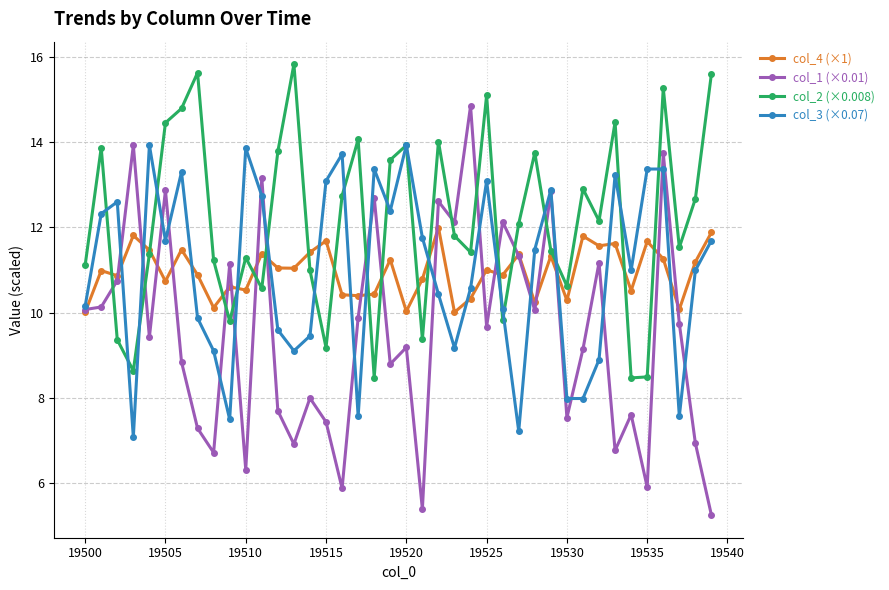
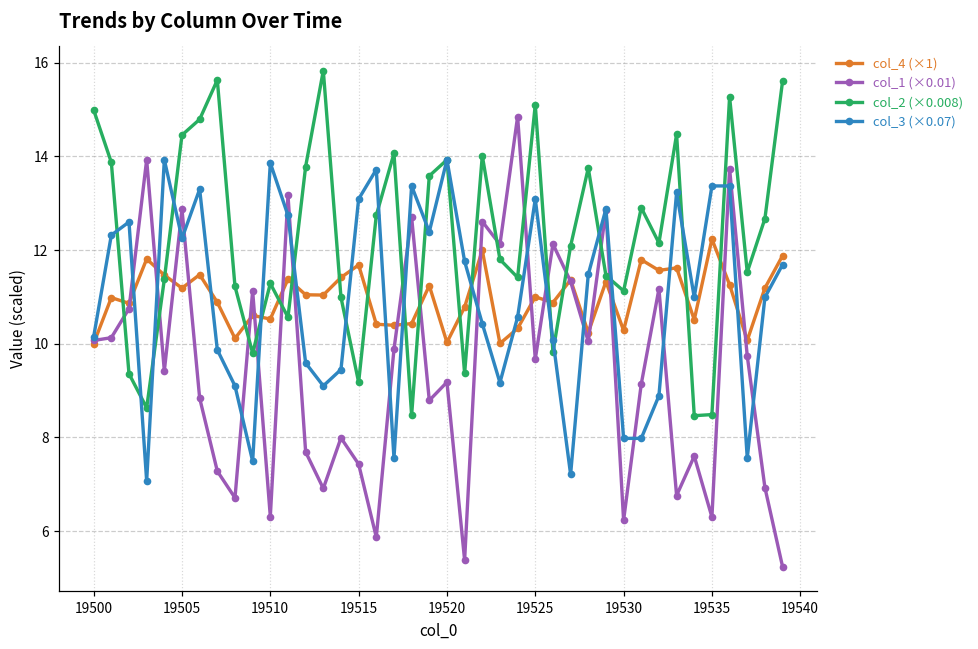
col_2 (×0.008), 19500: 11.1 -> 15.0
col_4 (×1), 19505: 10.7 -> 11.2
col_3 (×0.07), 19505: 11.7 -> 12.3
col_1 (×0.01), 19530: 7.5 -> 6.2
col_2 (×0.008), 19530: 10.6 -> 11.1
col_4 (×1), 19535: 11.7 -> 12.2
col_1 (×0.01), 19535: 5.9 -> 6.3
